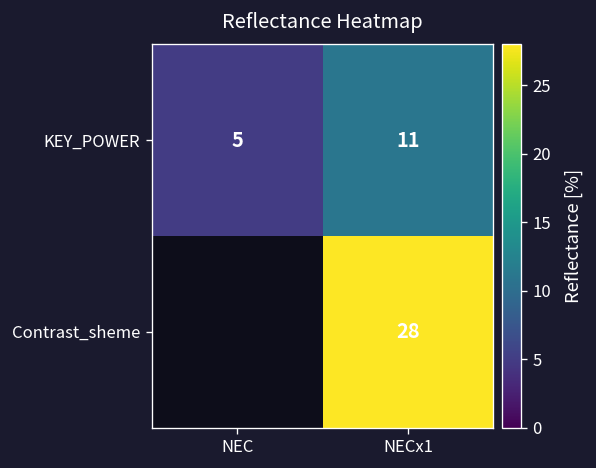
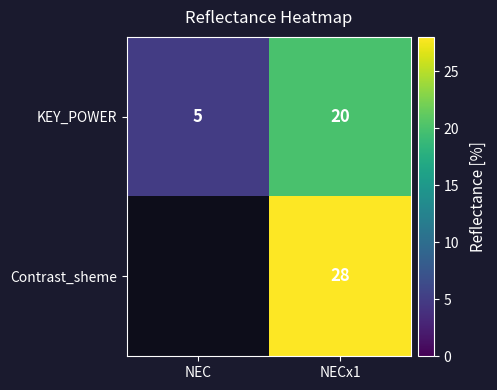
KEY_POWER, NECx1: 11 -> 20
